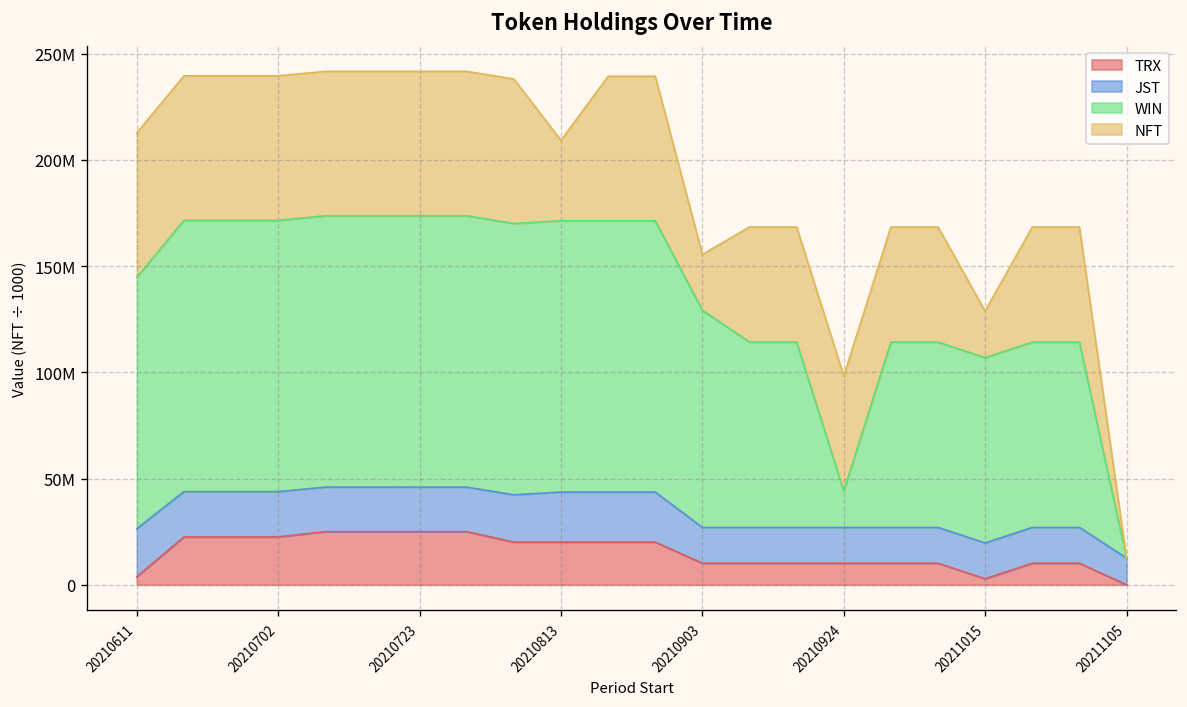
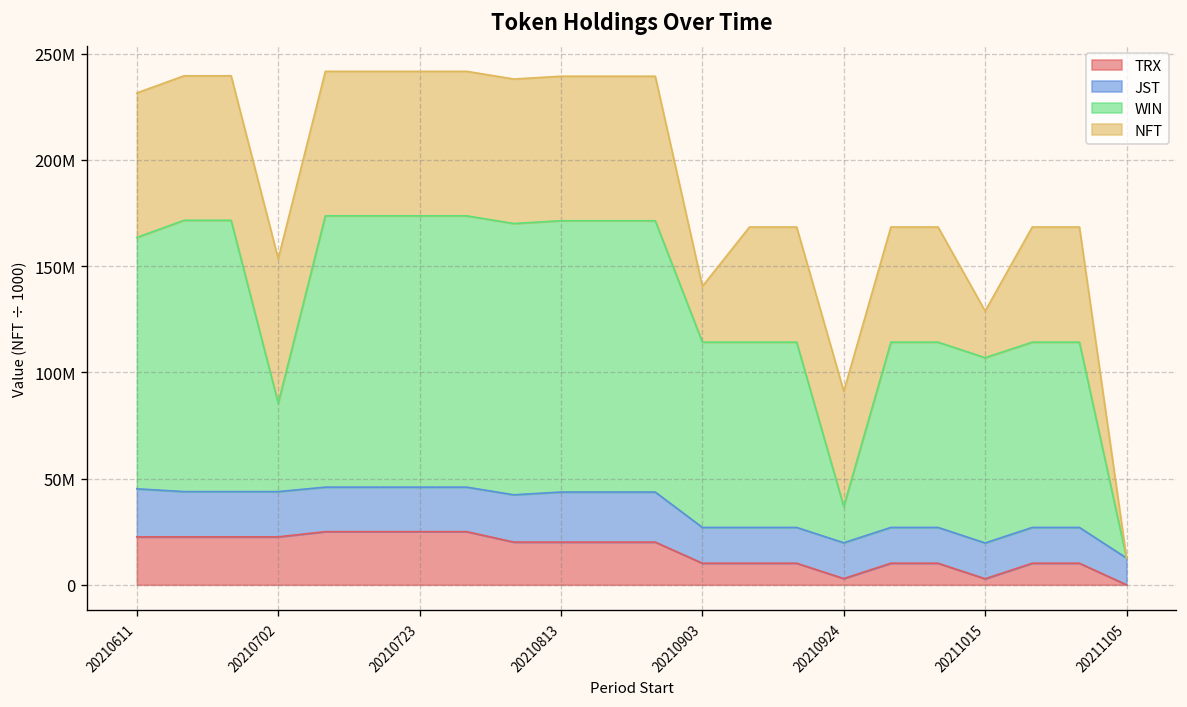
TRX, 20210611: 4000000 -> 23000000
WIN, 20210702: 128000000 -> 42000000
NFT, 20210813: 38000000 -> 68000000
WIN, 20210903: 102000000 -> 87000000
TRX, 20210924: 10000000 -> 3000000
